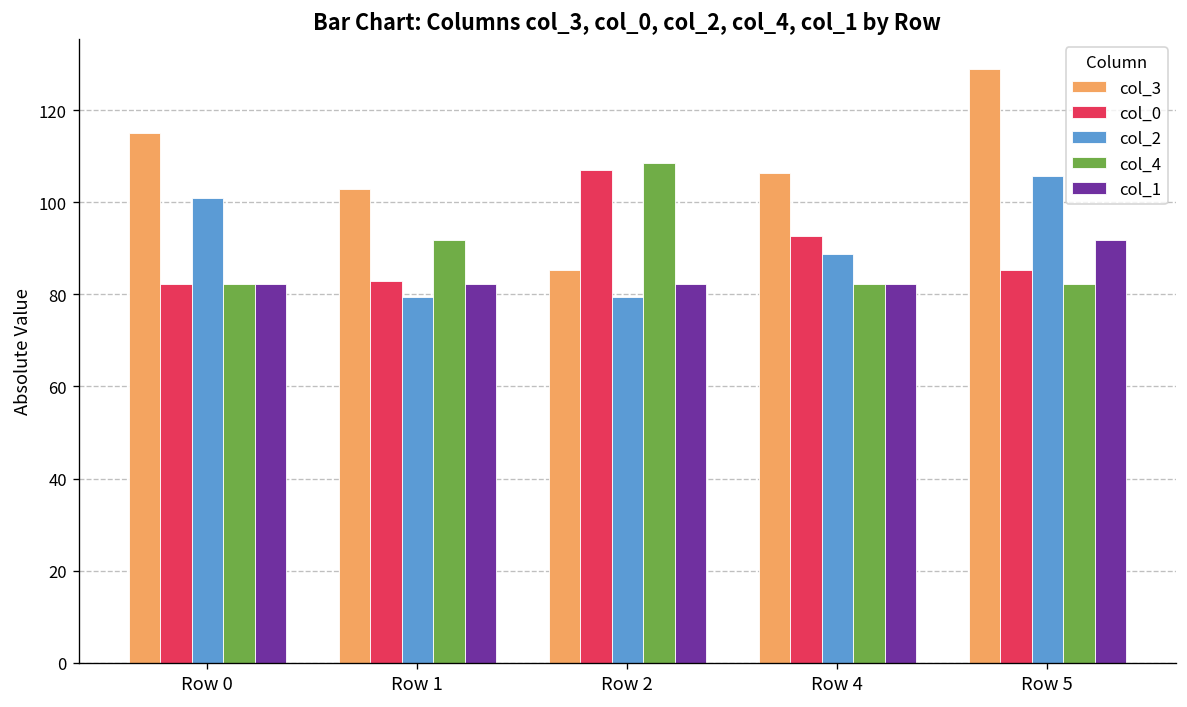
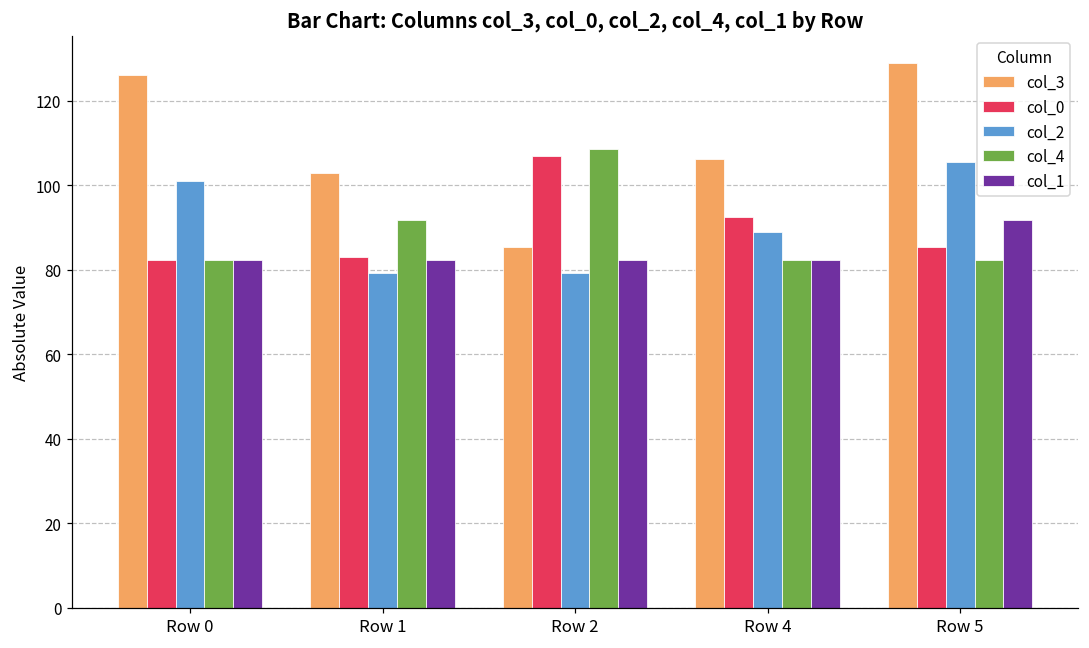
col_3, Row 0: 115 -> 126
